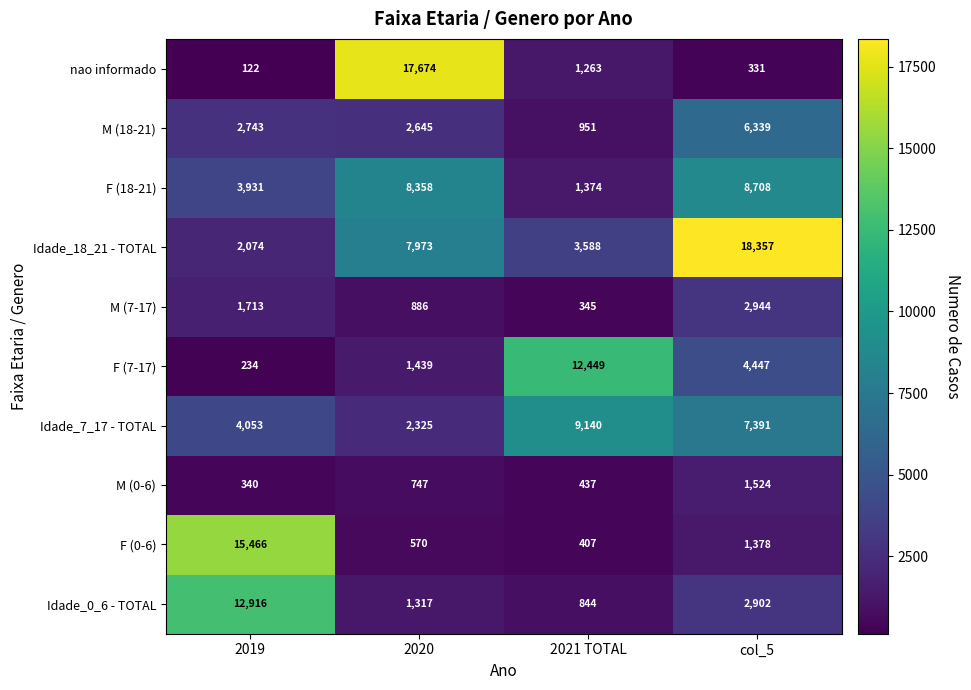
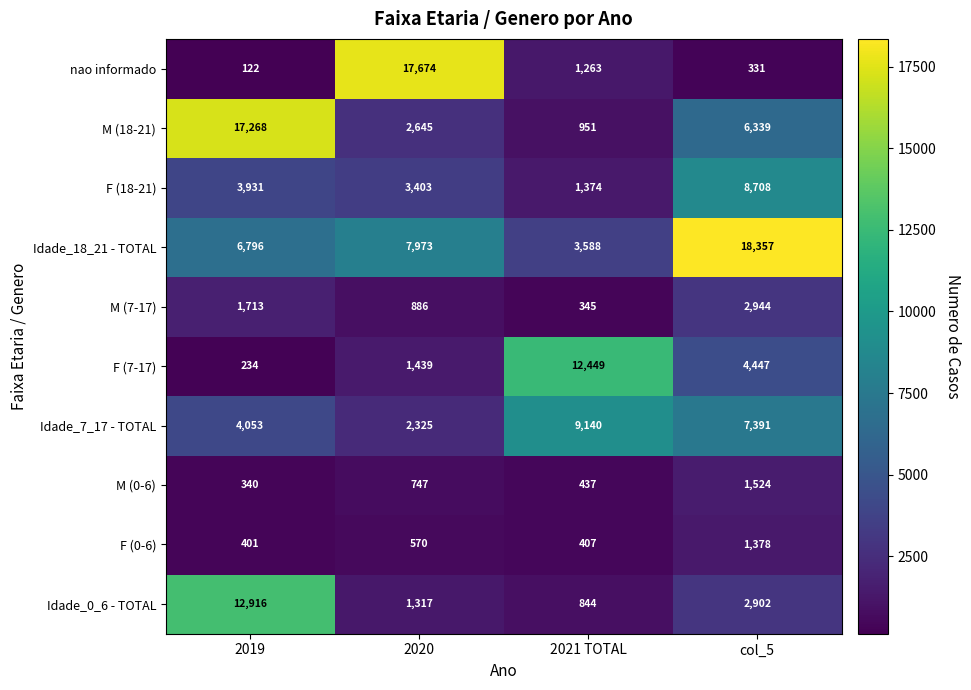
M (18-21), 2019: 2,743 -> 17,268
F (18-21), 2020: 8,358 -> 3,403
Idade_18_21 - TOTAL, 2019: 2,074 -> 6,796
F (0-6), 2019: 15,466 -> 401
